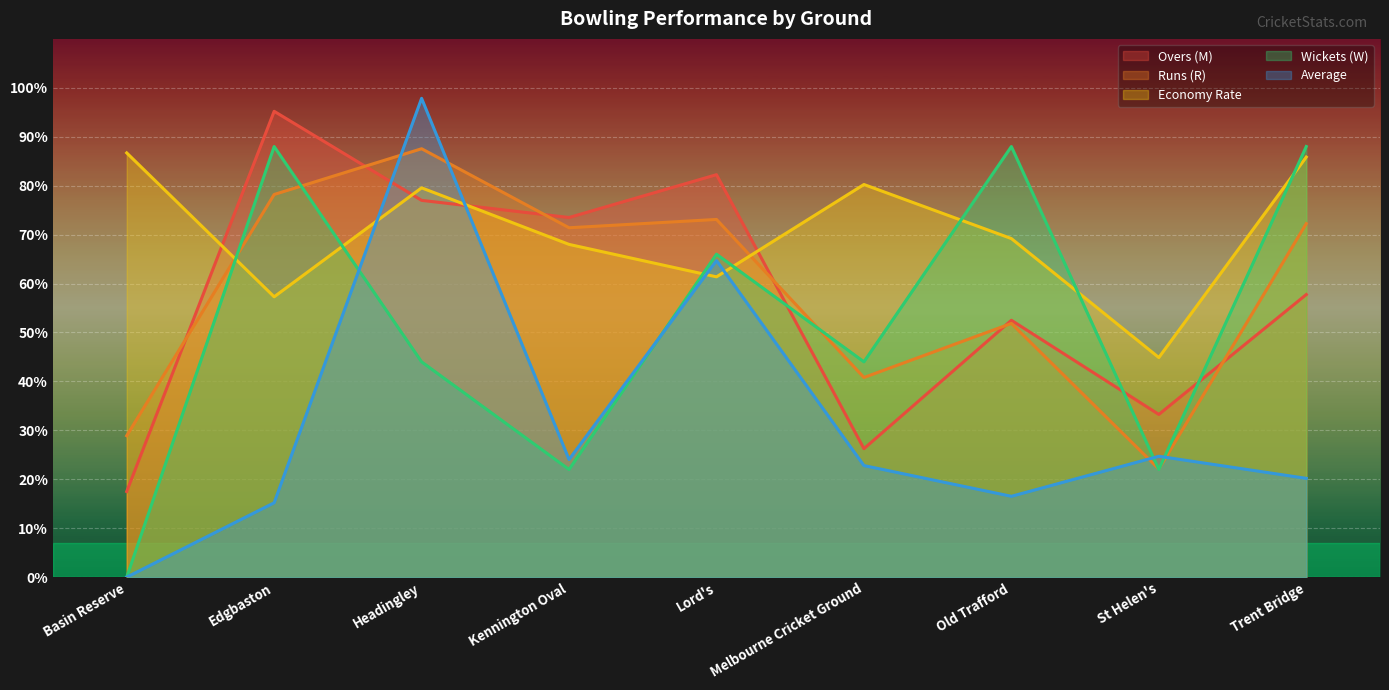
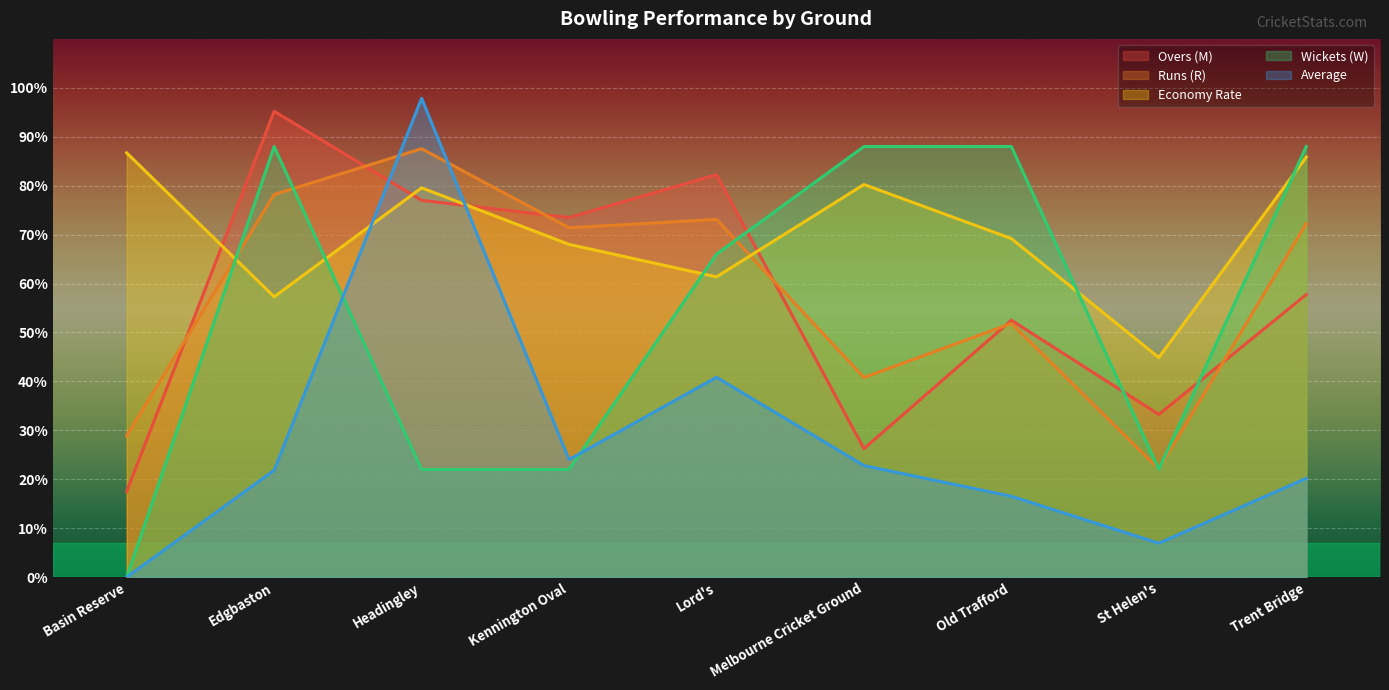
Average, Edgbaston: 15% -> 22%
Wickets (W), Headingley: 44% -> 22%
Average, Lord's: 65% -> 41%
Wickets (W), Melbourne Cricket Ground: 44% -> 88%
Average, St Helen's: 25% -> 7%
